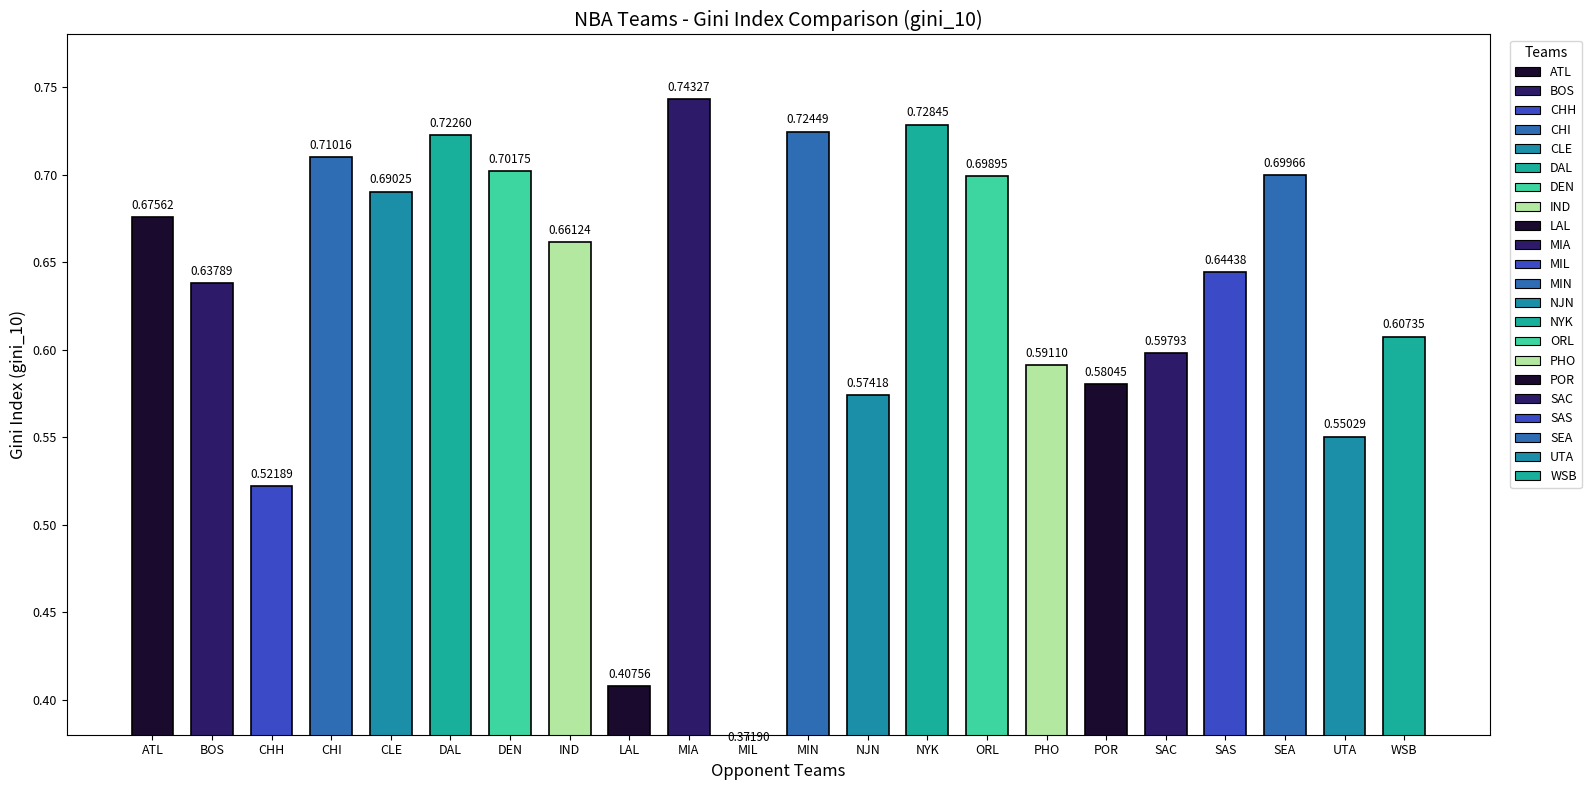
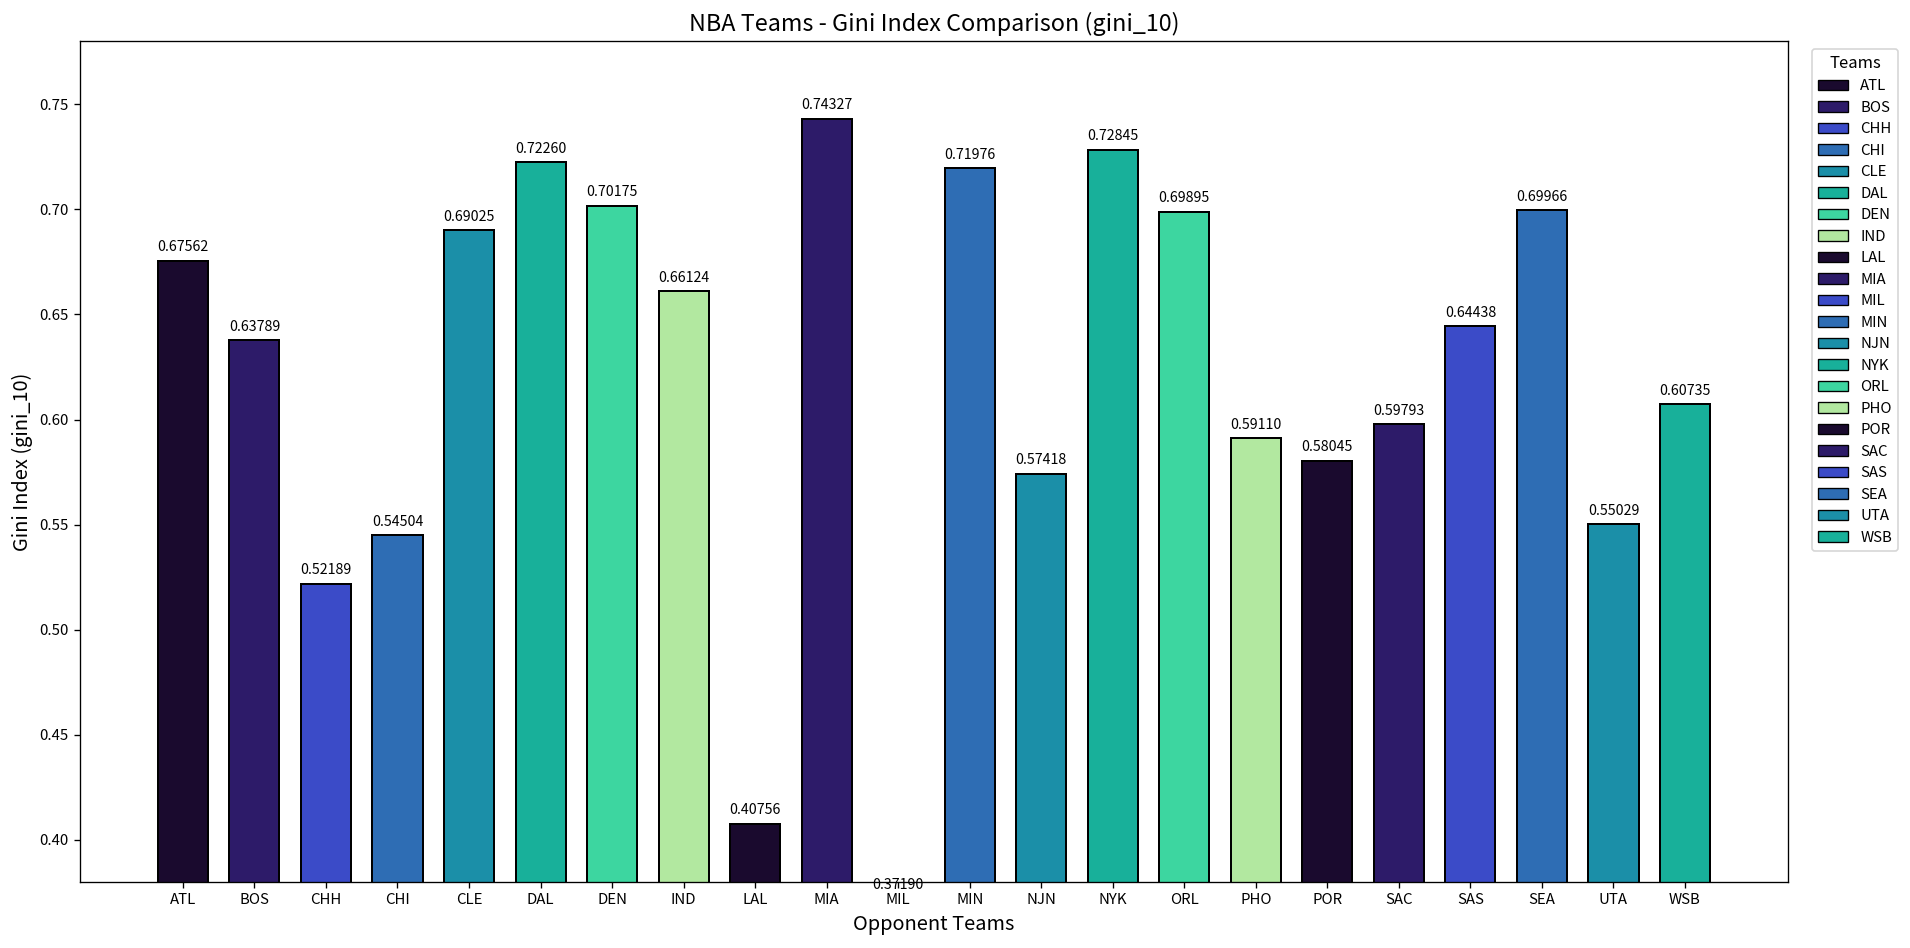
CHI: 0.71016 -> 0.54504
MIN: 0.72449 -> 0.71976
